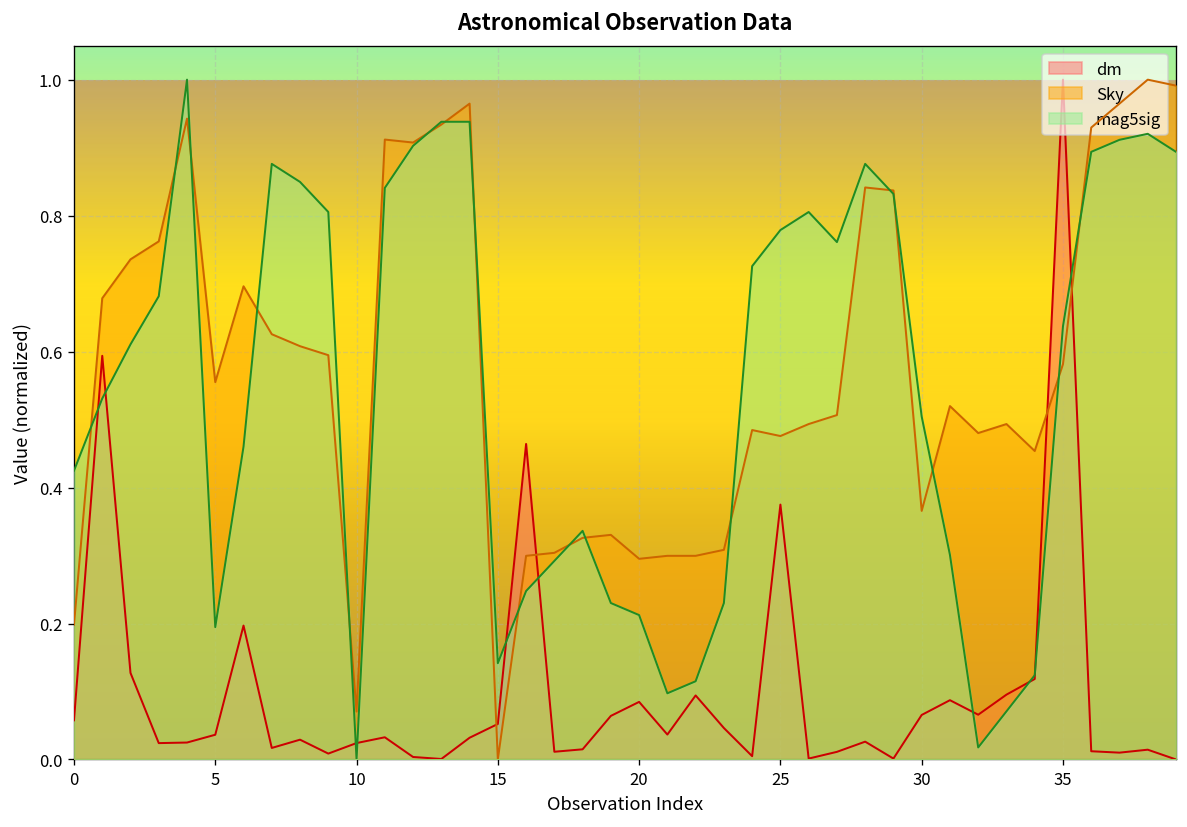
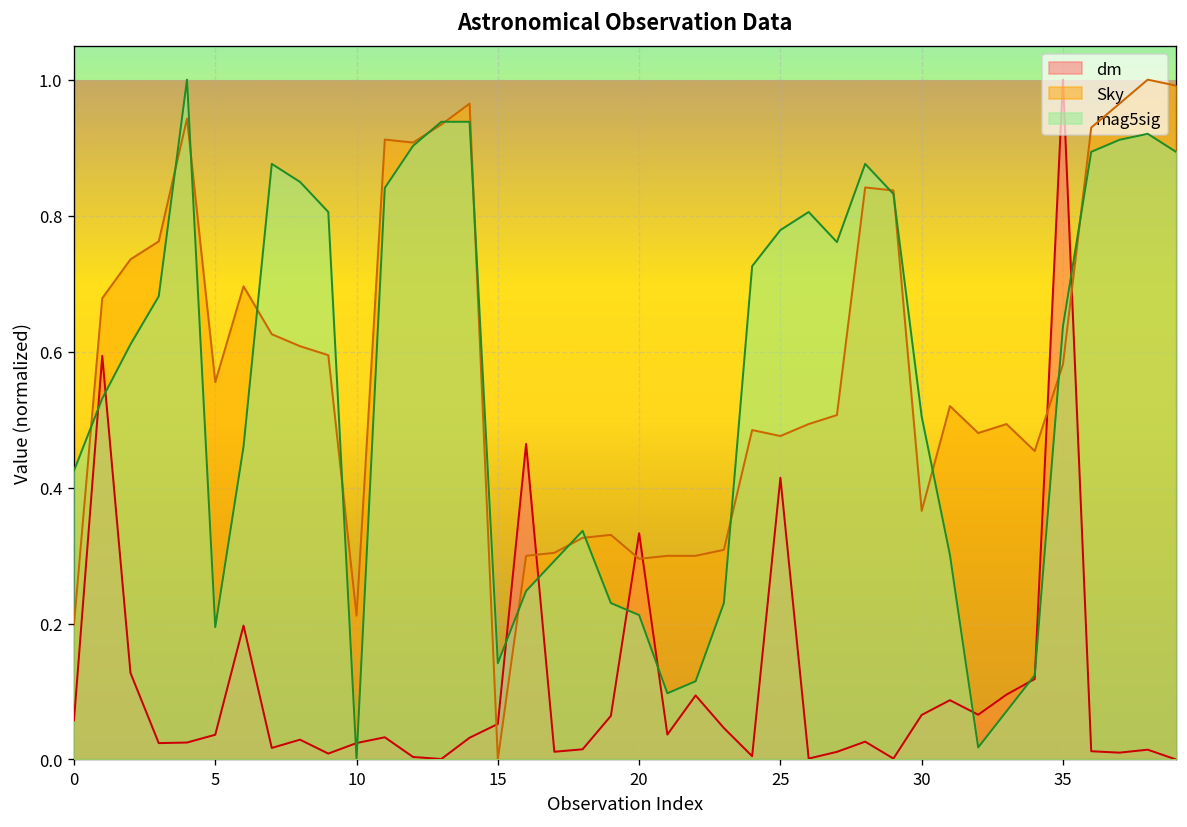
Sky, 10: 0.07 -> 0.21
dm, 20: 0.08 -> 0.33
dm, 25: 0.37 -> 0.41
